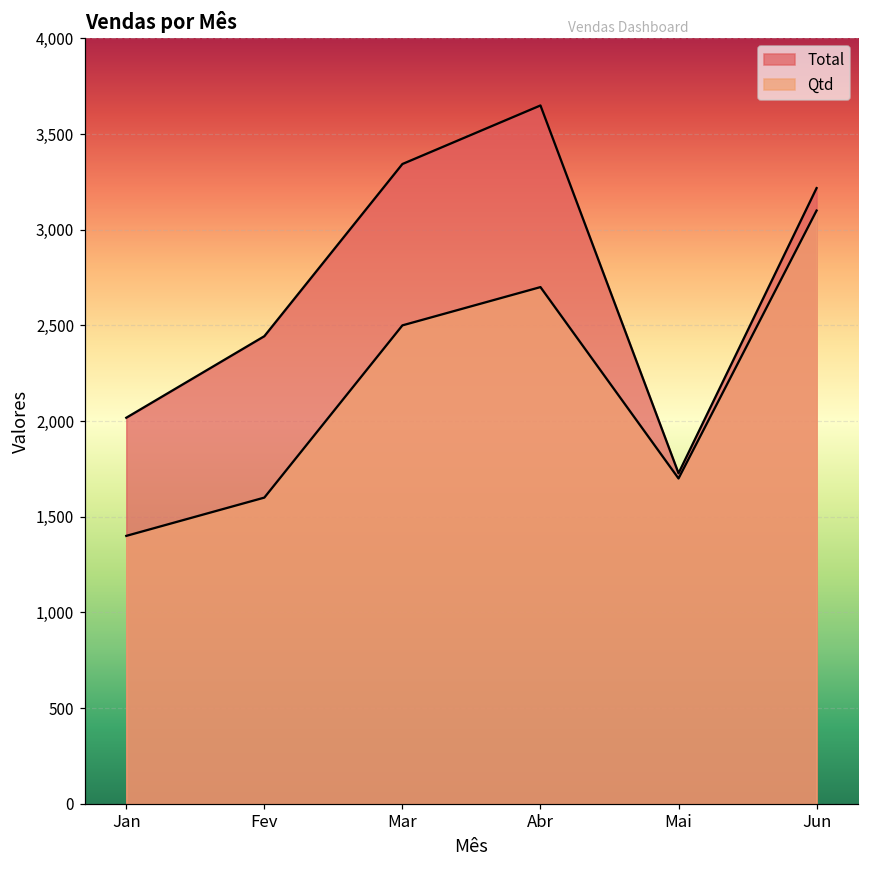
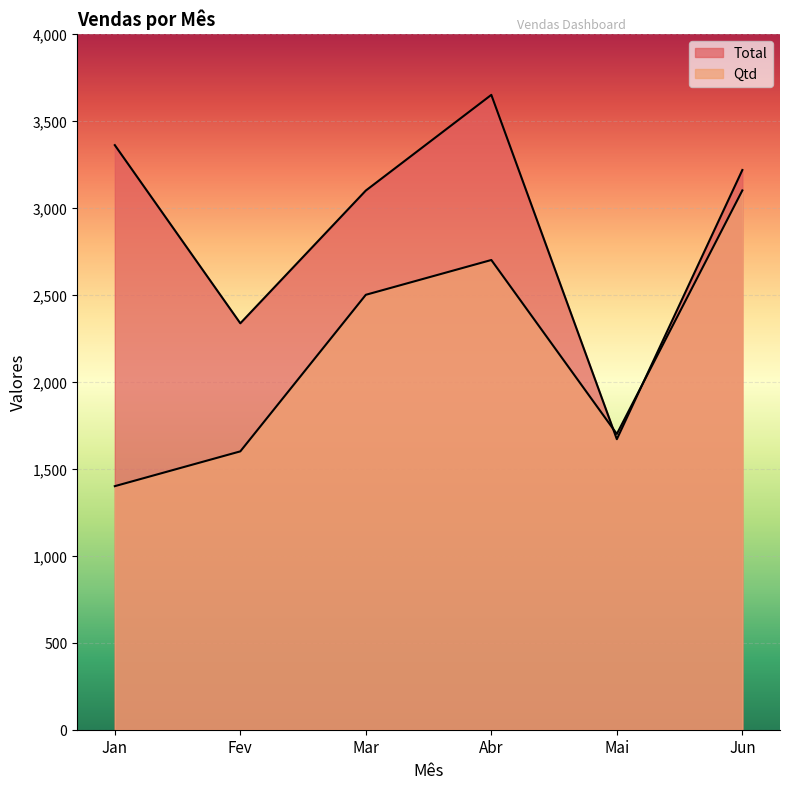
Total, Jan: 2,020 -> 3,360
Total, Fev: 2,440 -> 2,340
Total, Mar: 3,340 -> 3,100
Total, Mai: 1,730 -> 1,670
